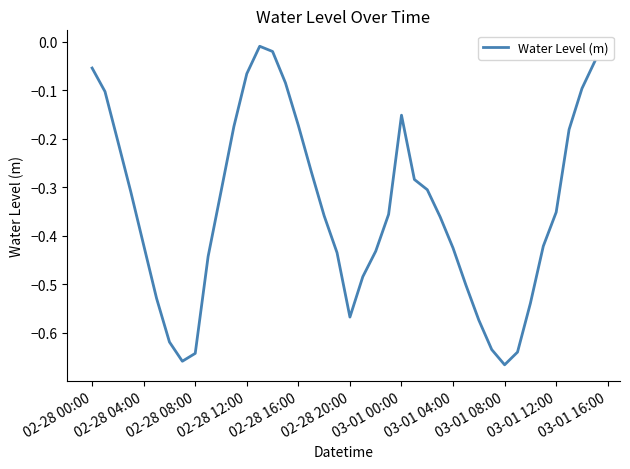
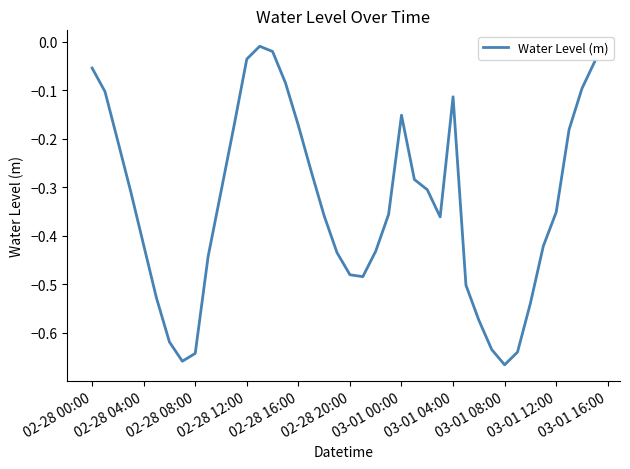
02-28 12:00: -0.07 -> -0.04
02-28 20:00: -0.57 -> -0.48
03-01 04:00: -0.43 -> -0.11
